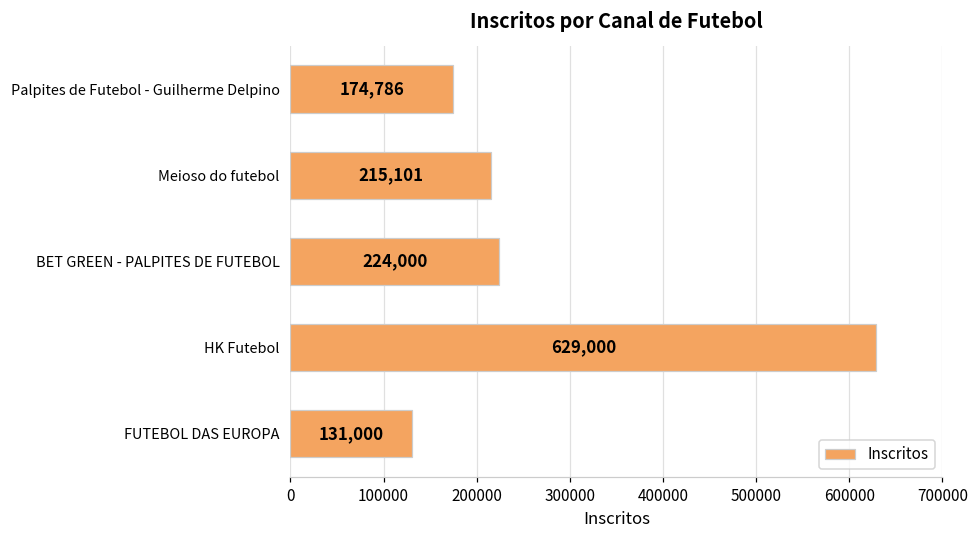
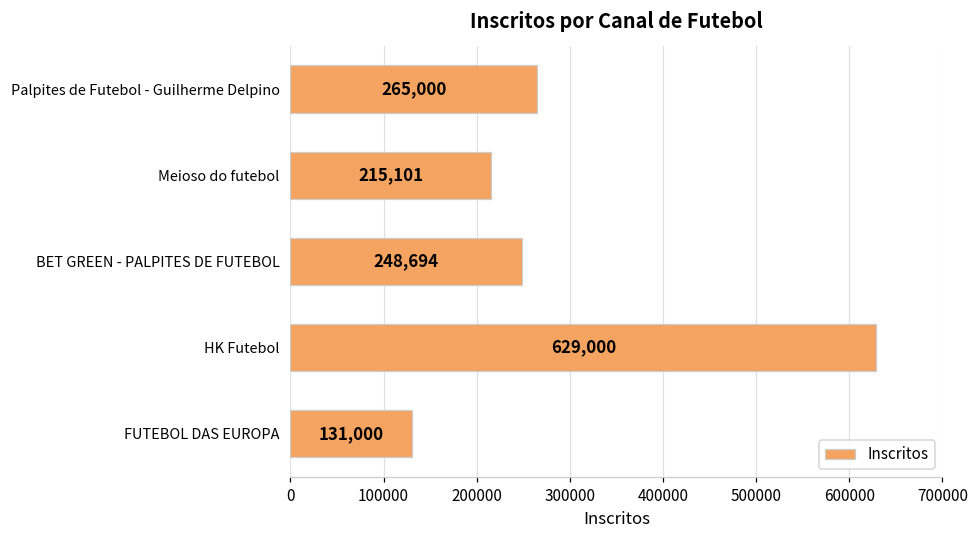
Palpites de Futebol - Guilherme Delpino: 174,786 -> 265,000
BET GREEN - PALPITES DE FUTEBOL: 224,000 -> 248,694
